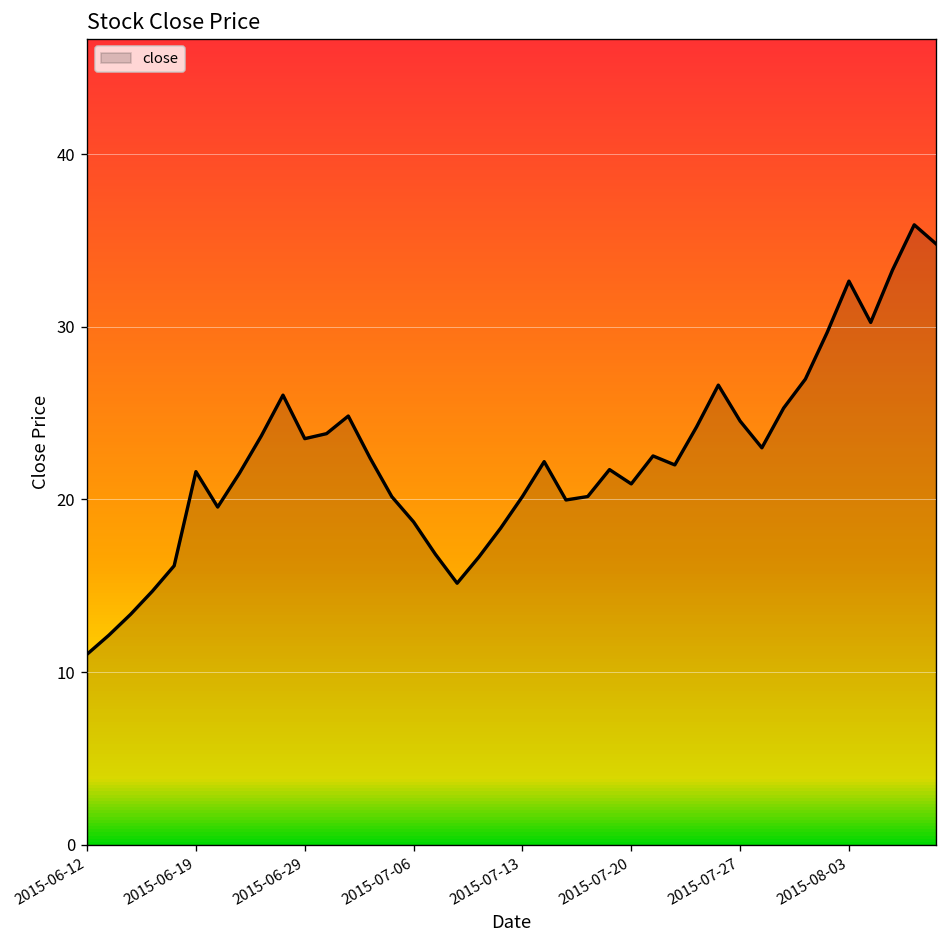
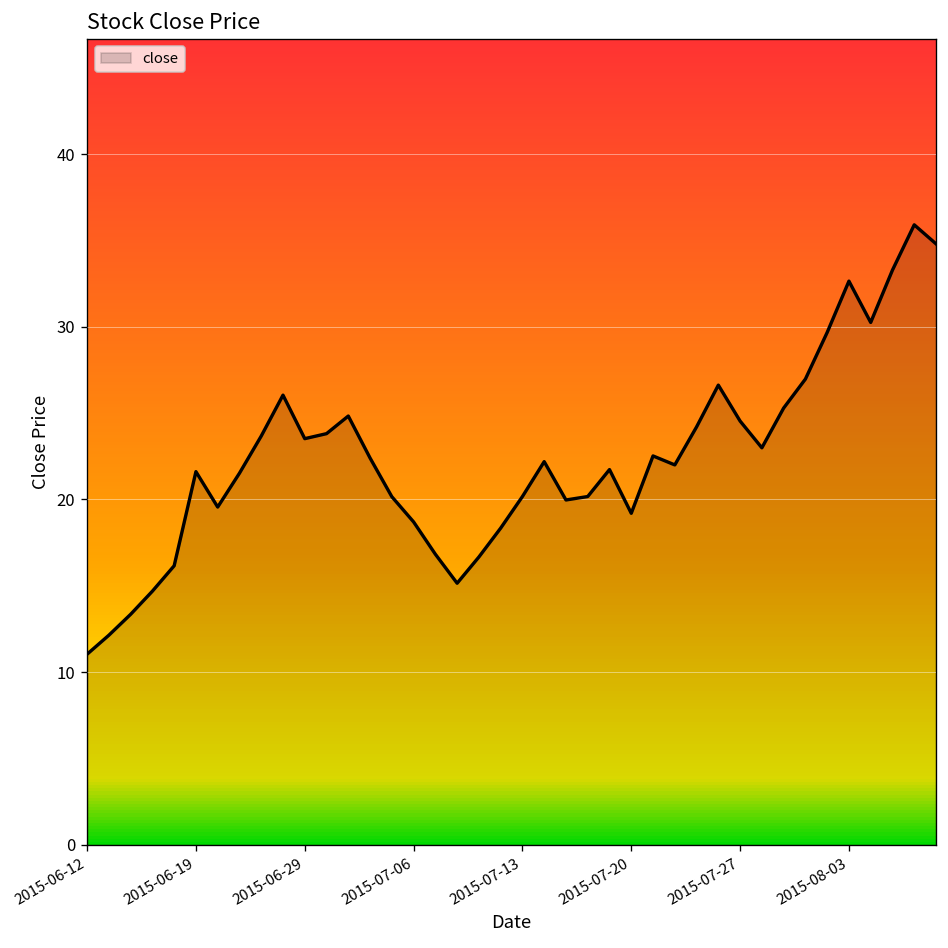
2015-07-20: 20.9 -> 19.2
